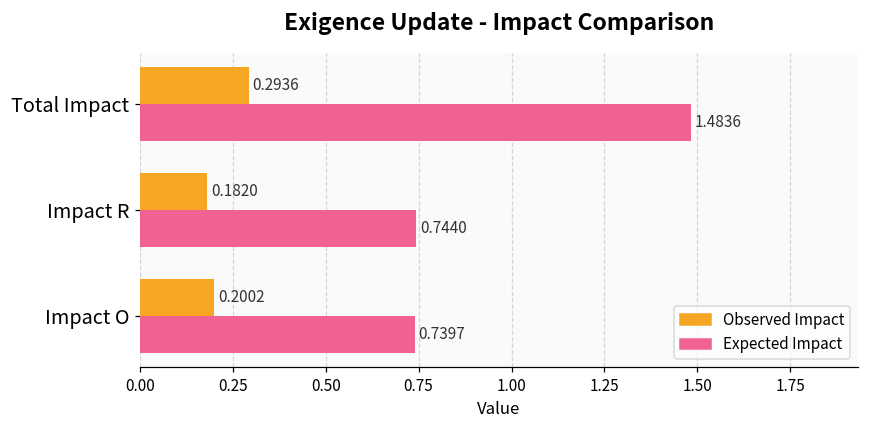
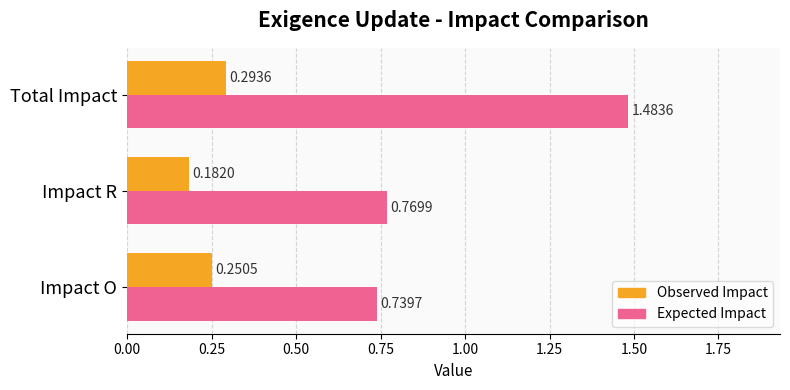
Expected Impact, Impact R: 0.7440 -> 0.7699
Observed Impact, Impact O: 0.2002 -> 0.2505
